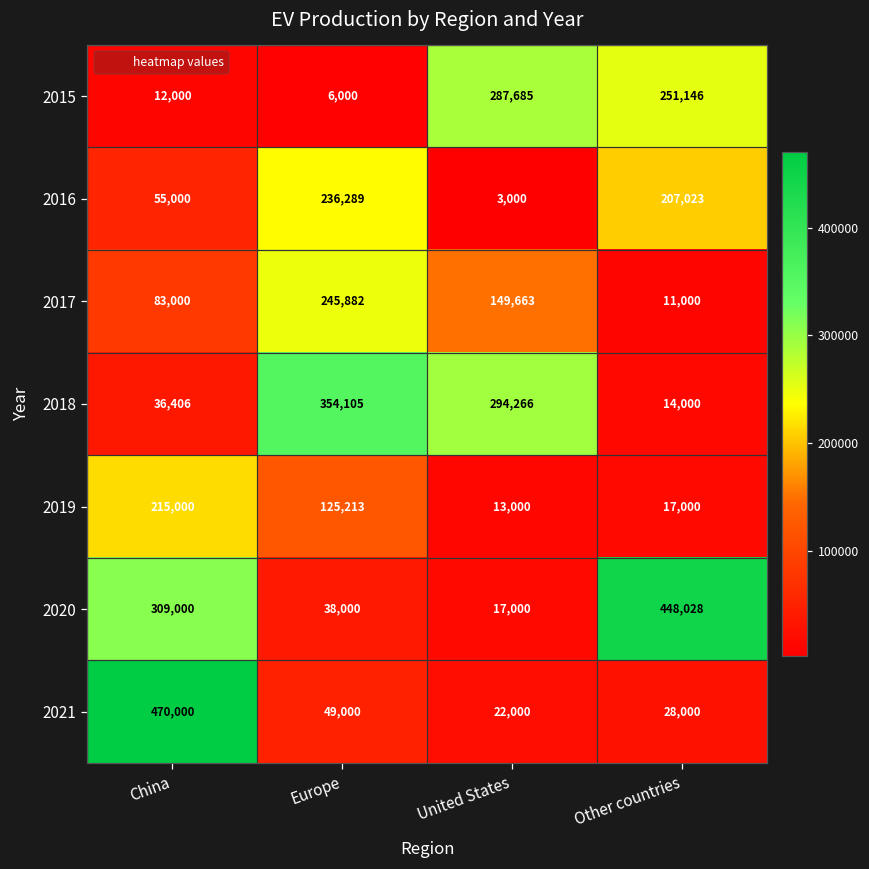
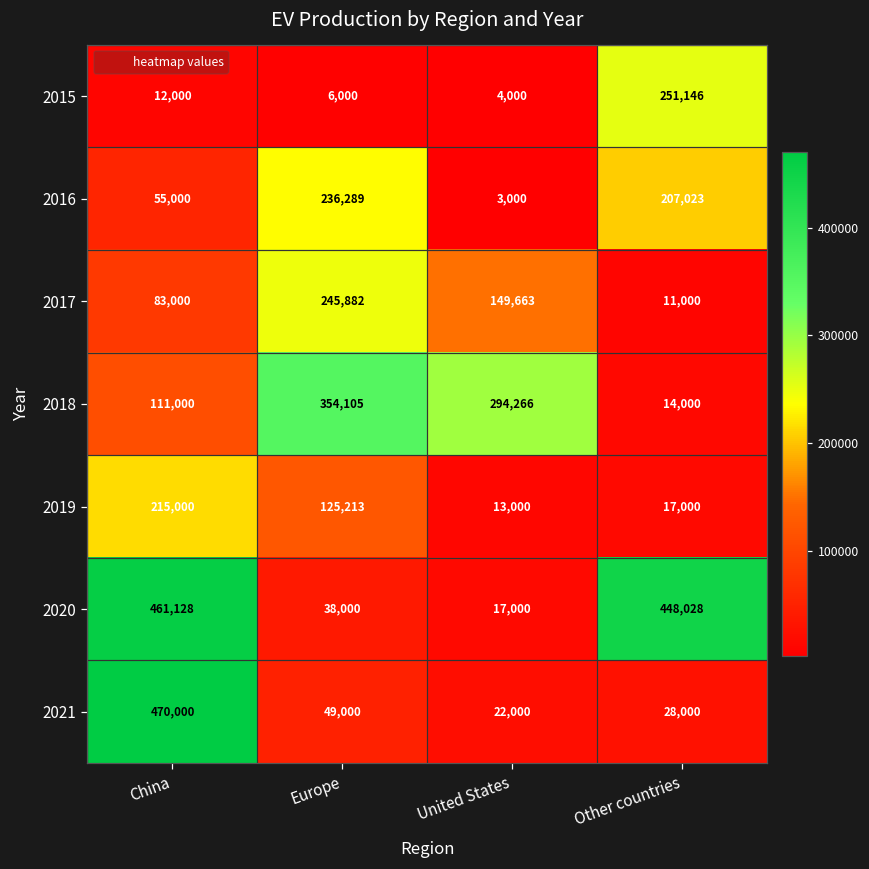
2015, United States: 287,685 -> 4,000
2018, China: 36,406 -> 111,000
2020, China: 309,000 -> 461,128
